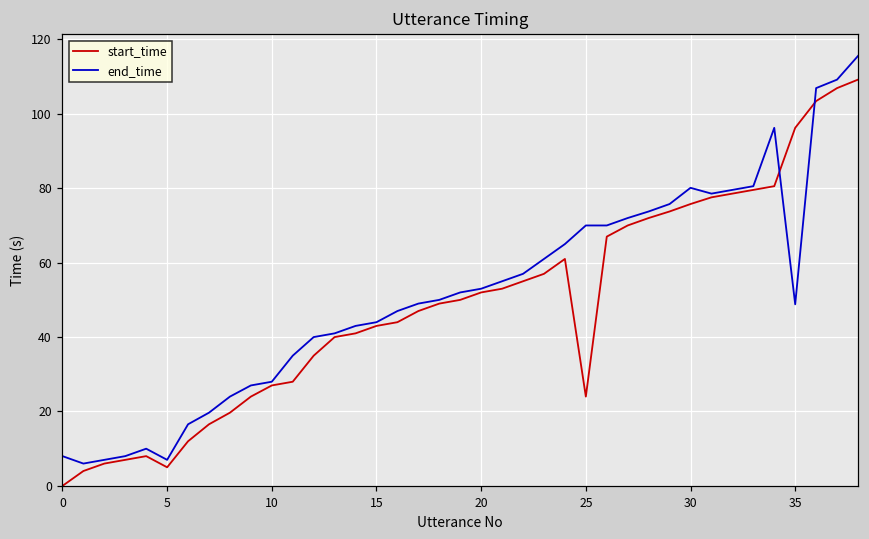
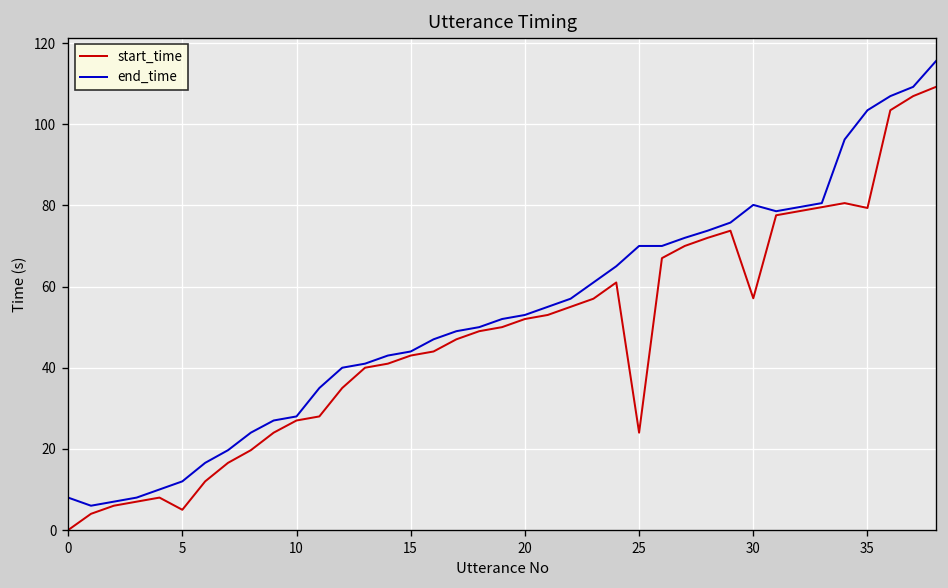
end_time, 5: 7 -> 12
start_time, 30: 76 -> 57
start_time, 35: 96 -> 79
end_time, 35: 49 -> 103
